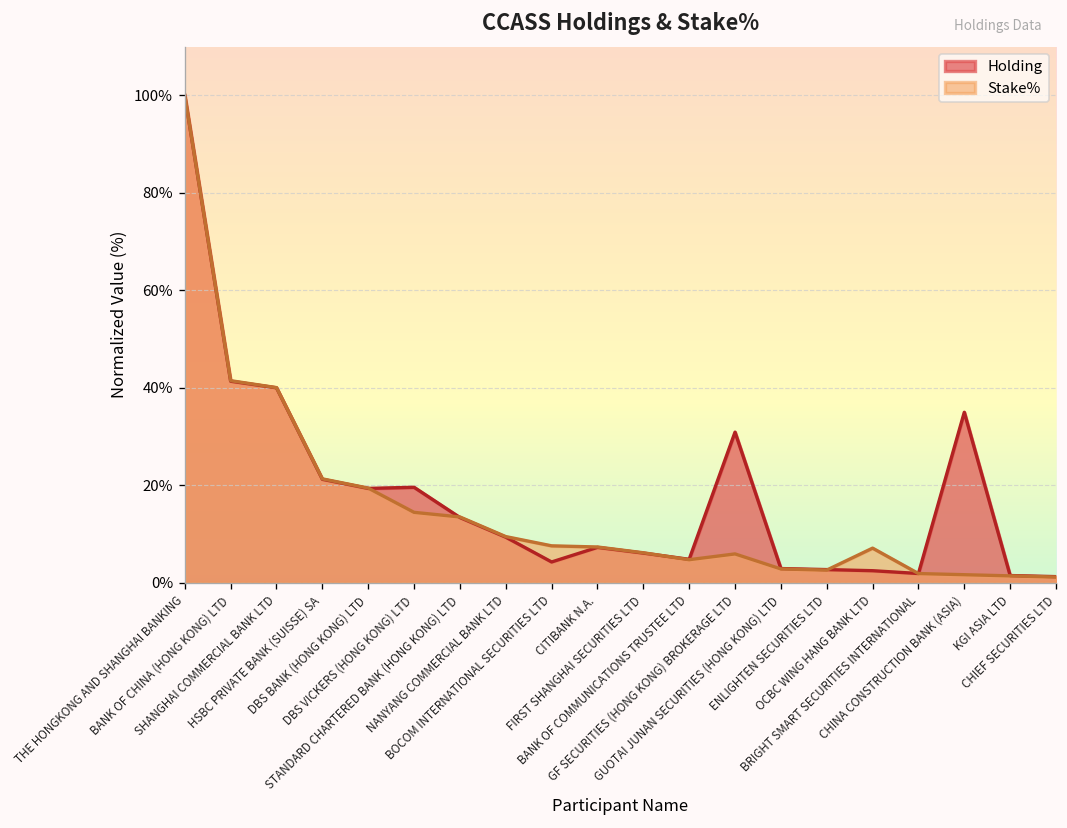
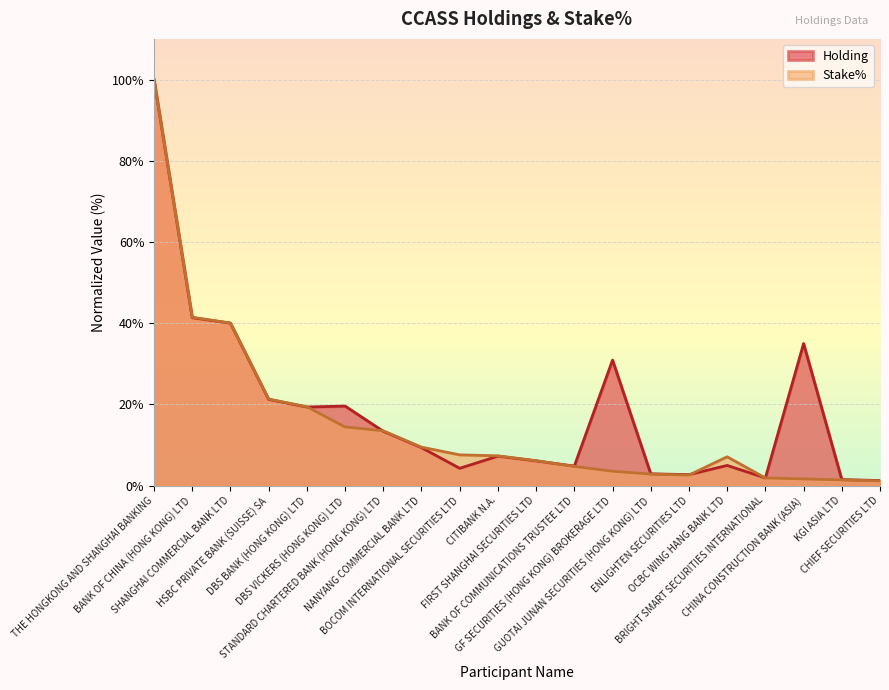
Stake%, GF SECURITIES (HONG KONG) BROKERAGE LTD: 6% -> 4%
Holding, OCBC WING HANG BANK LTD: 2% -> 5%
